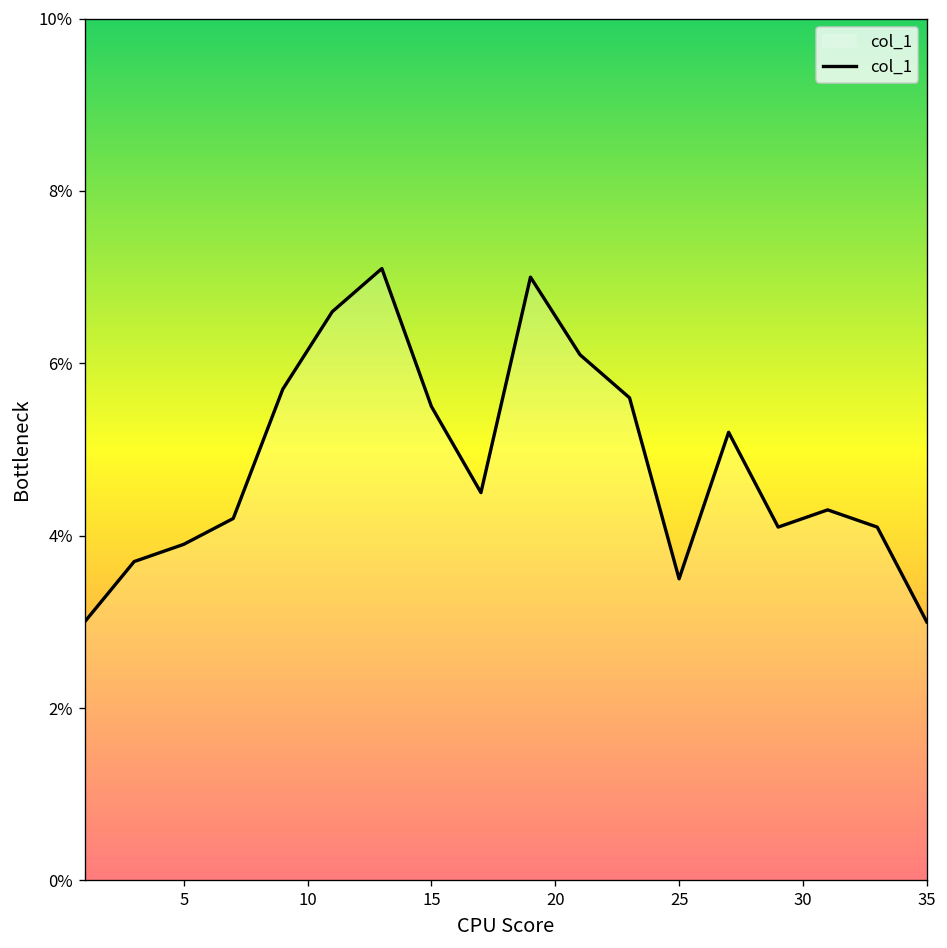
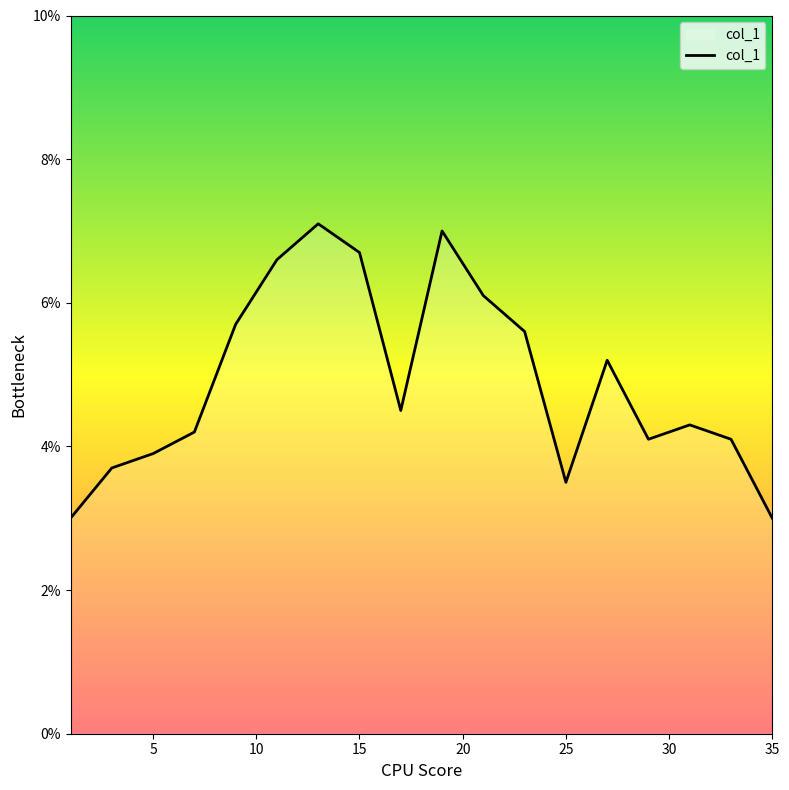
15: 5.5% -> 6.7%
